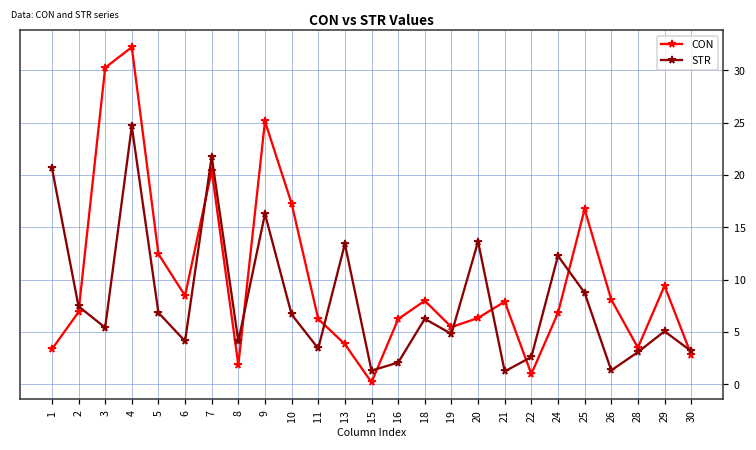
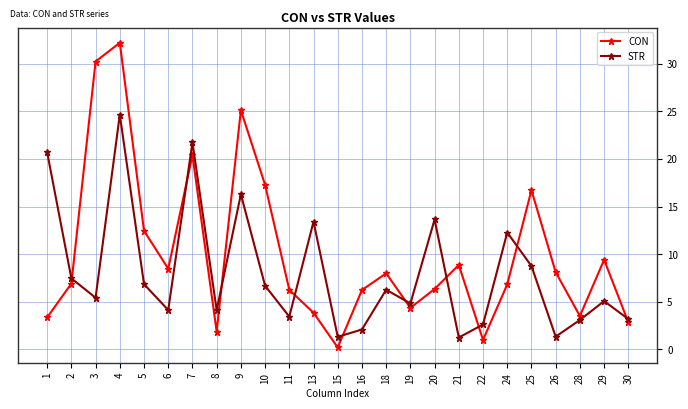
CON, 19: 5 -> 4
CON, 21: 8 -> 9
